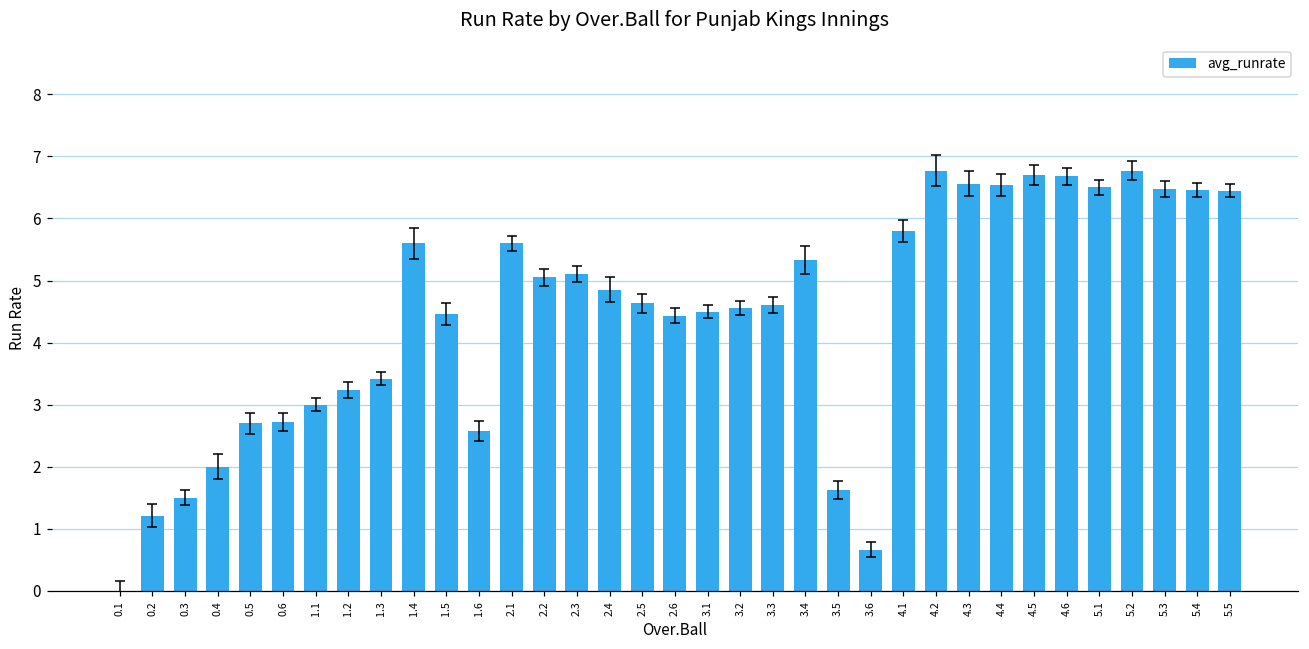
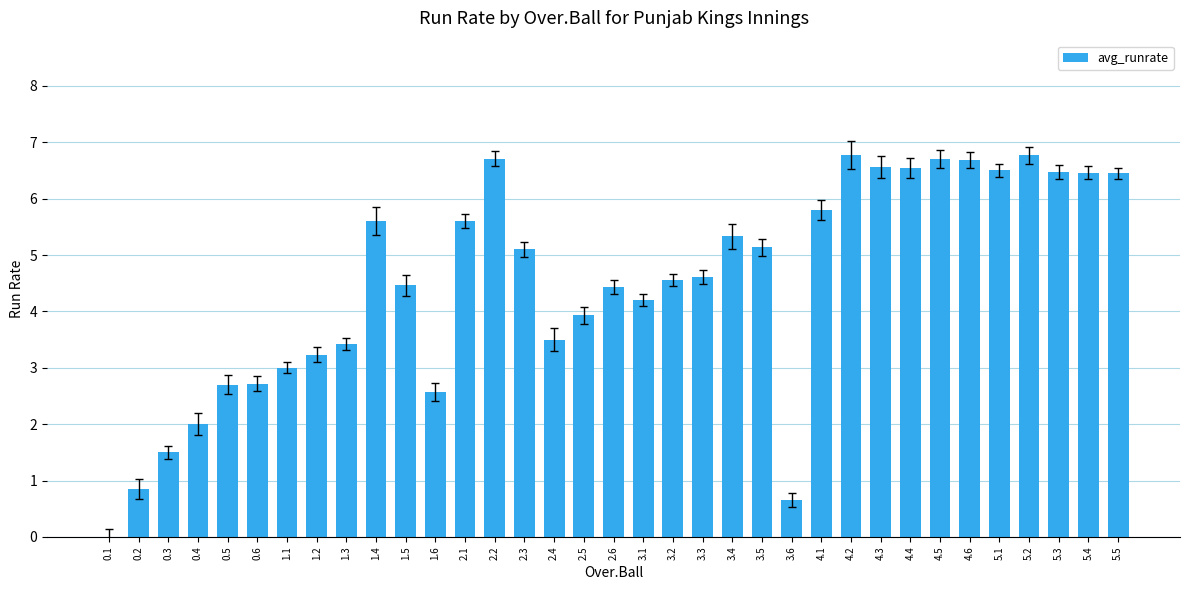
avg_runrate, 0.2: 1.2 -> 0.9
avg_runrate, 2.2: 5.1 -> 6.7
avg_runrate, 2.4: 4.9 -> 3.5
avg_runrate, 2.5: 4.6 -> 3.9
avg_runrate, 3.1: 4.5 -> 4.2
avg_runrate, 3.5: 1.6 -> 5.1
